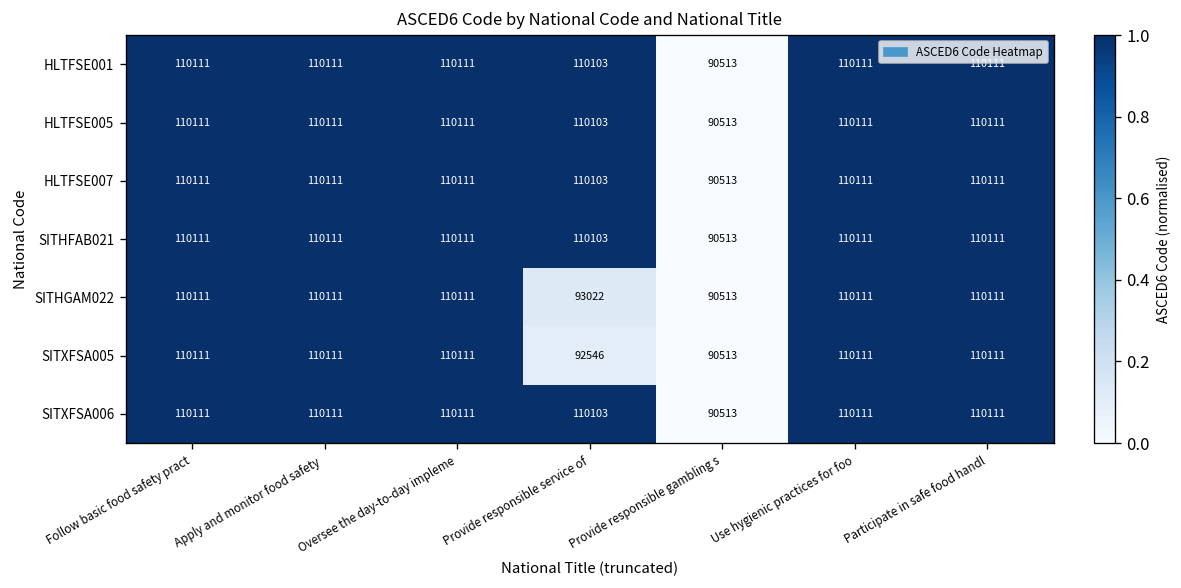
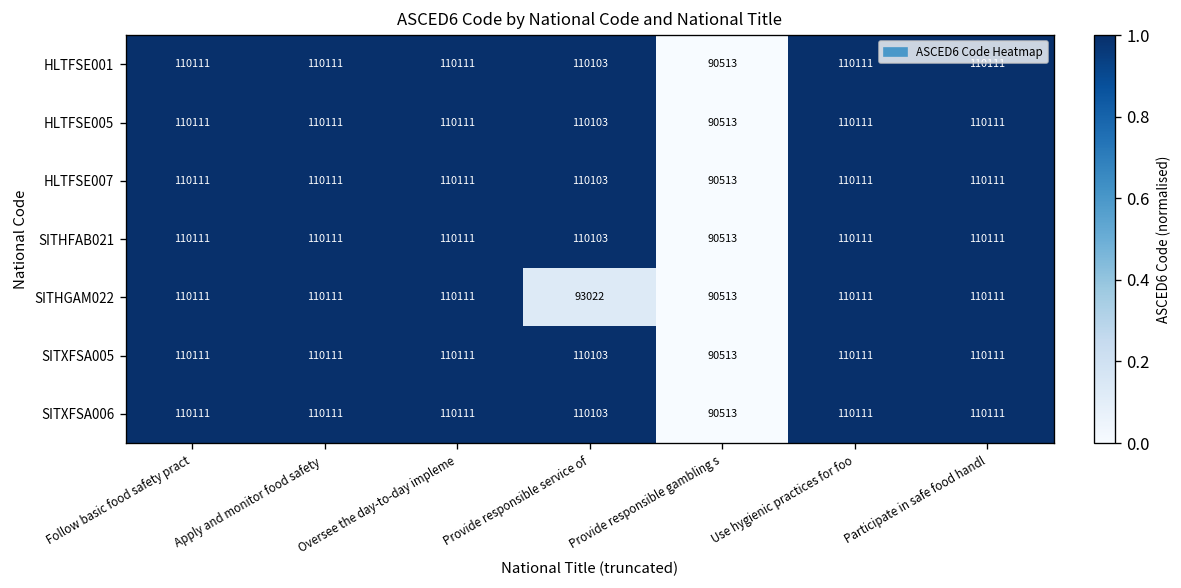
SITXFSA005, Provide responsible service of: 92546 -> 110103
